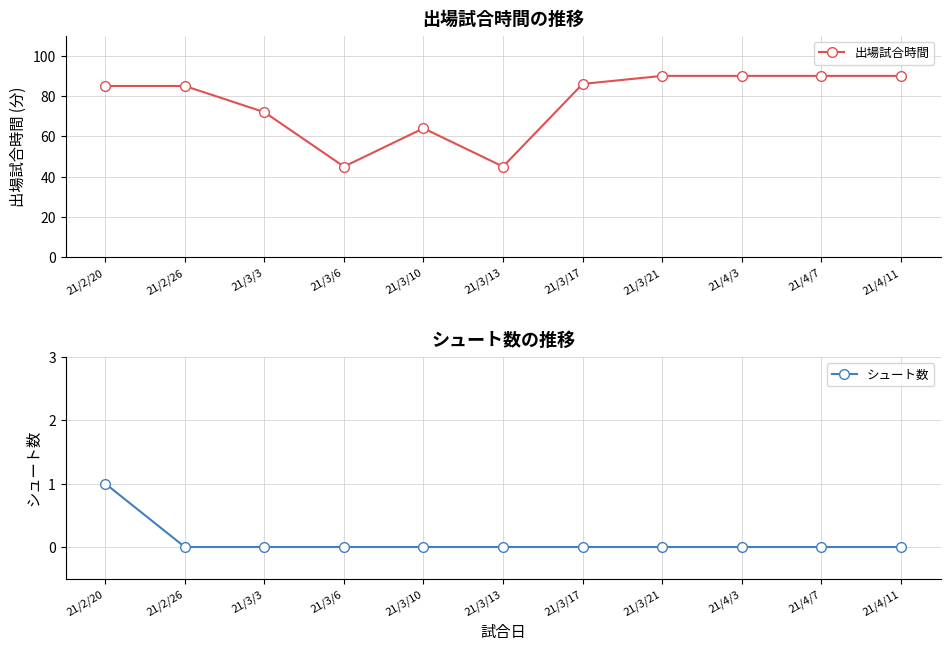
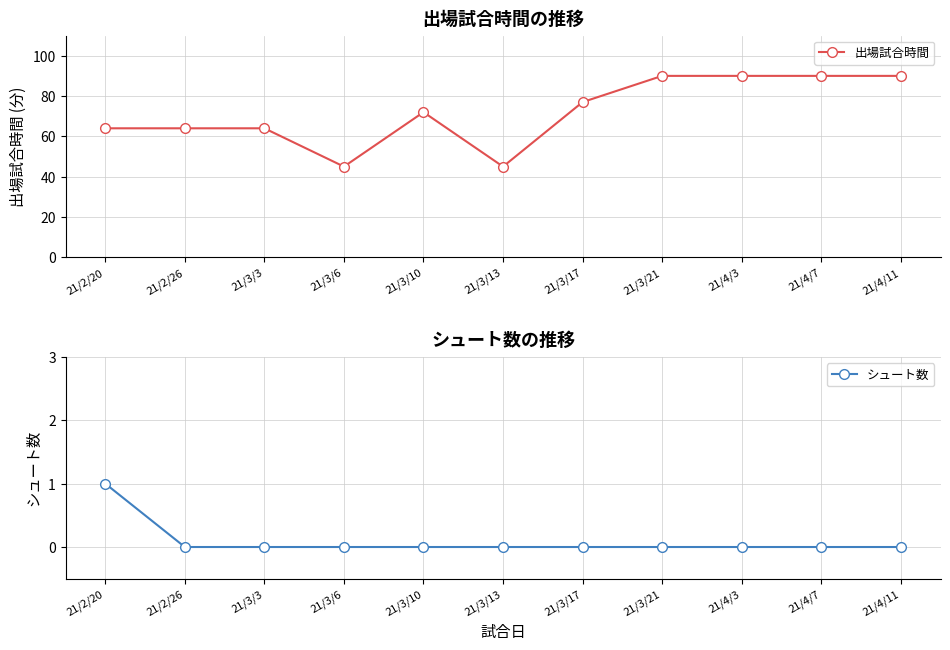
出場試合時間の推移, 21/2/20: 85 -> 64
出場試合時間の推移, 21/2/26: 85 -> 64
出場試合時間の推移, 21/3/3: 72 -> 64
出場試合時間の推移, 21/3/10: 64 -> 72
出場試合時間の推移, 21/3/17: 86 -> 77
